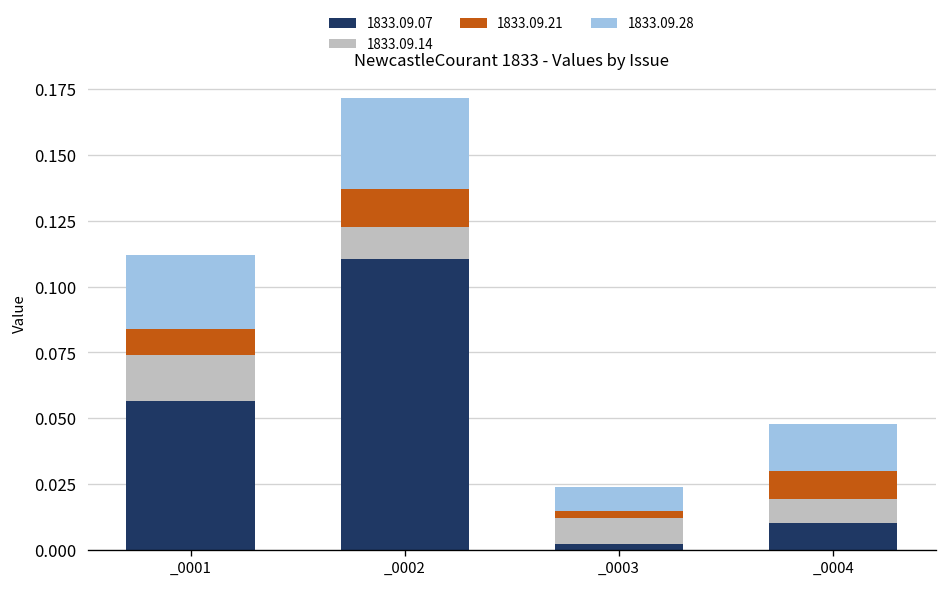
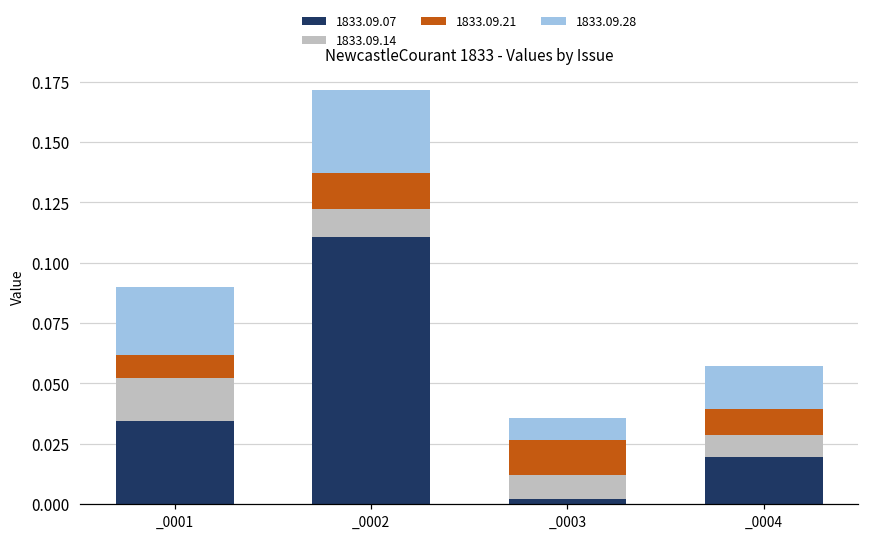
1833.09.07, _0001: 0.056 -> 0.034
1833.09.21, _0003: 0.003 -> 0.014
1833.09.07, _0004: 0.010 -> 0.020
